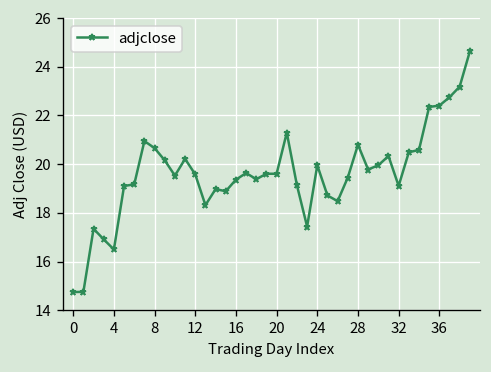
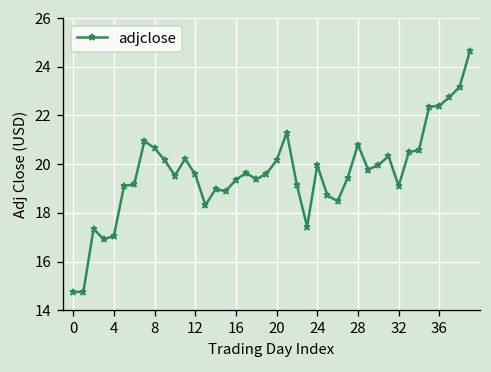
4: 16.5 -> 17.1
20: 19.6 -> 20.2
